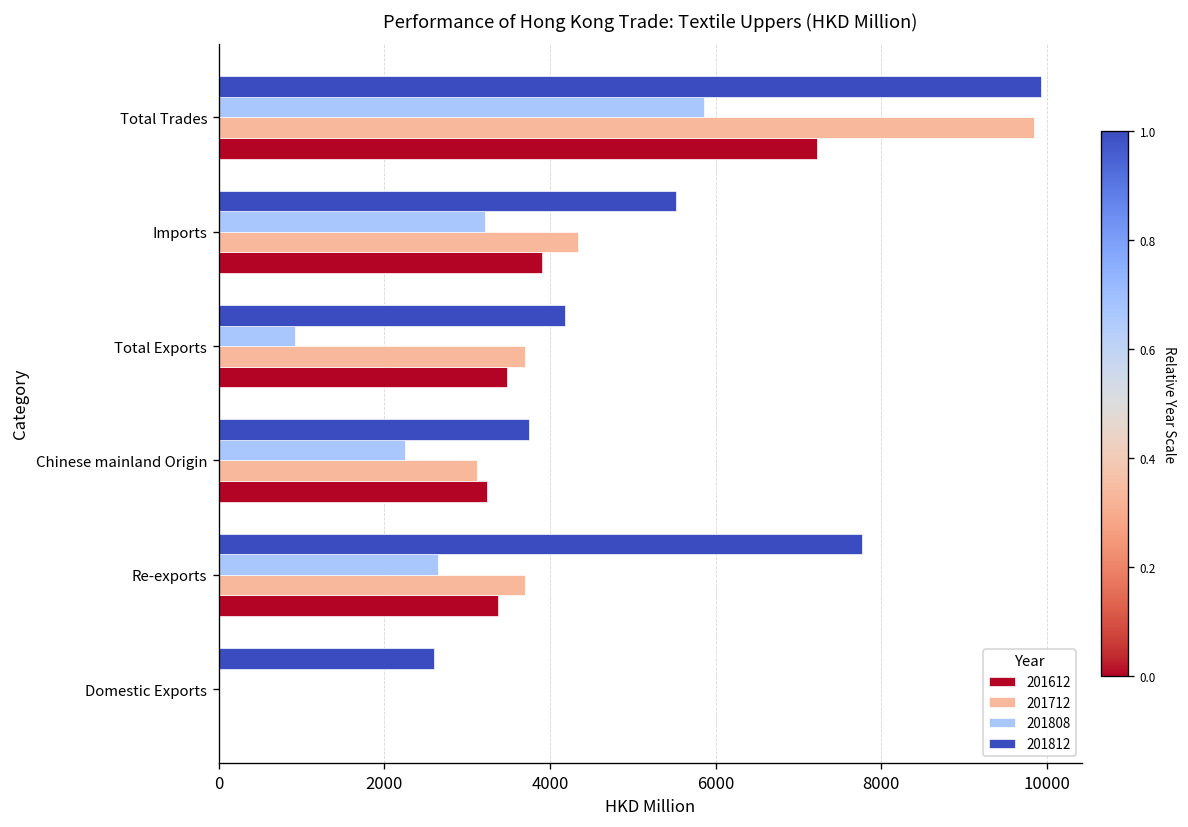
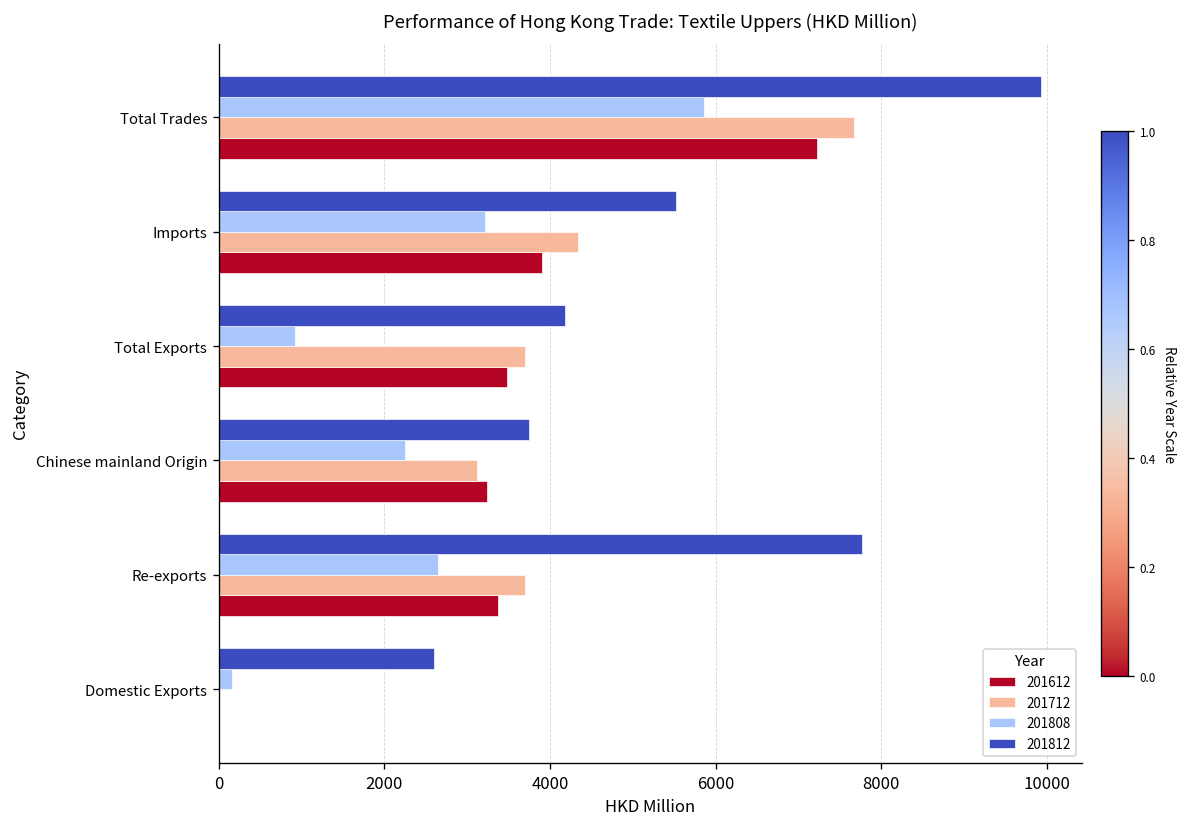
201712, Total Trades: 9800 -> 7700
201808, Domestic Exports: 0 -> 200
